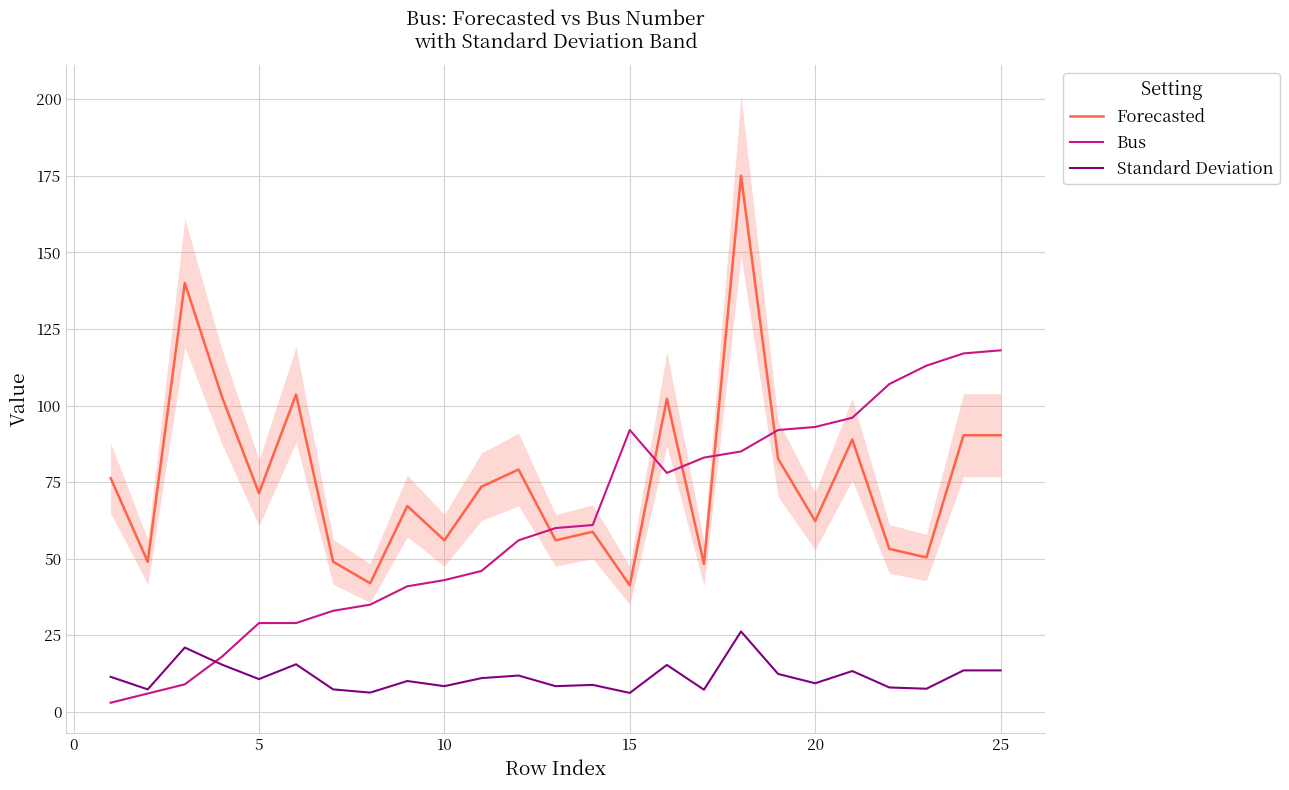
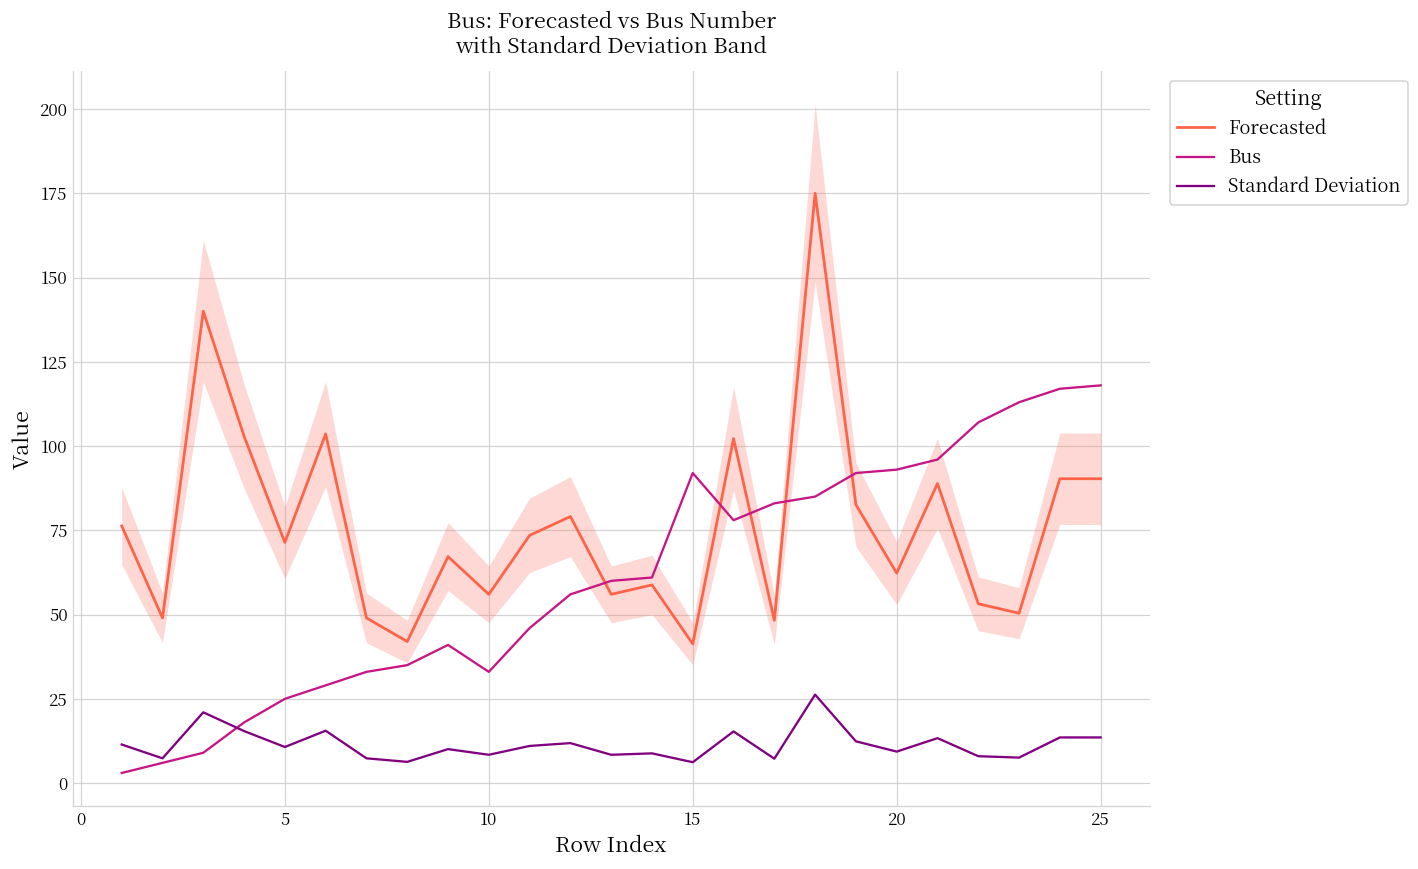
Bus, 5: 29 -> 25
Bus, 10: 43 -> 33
